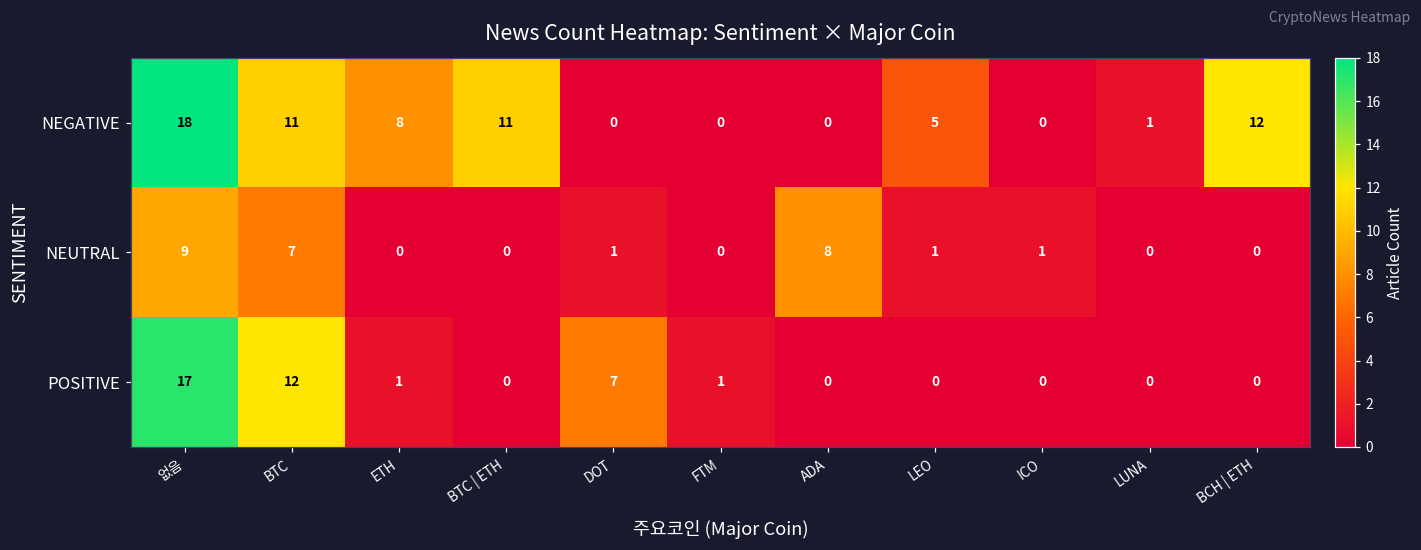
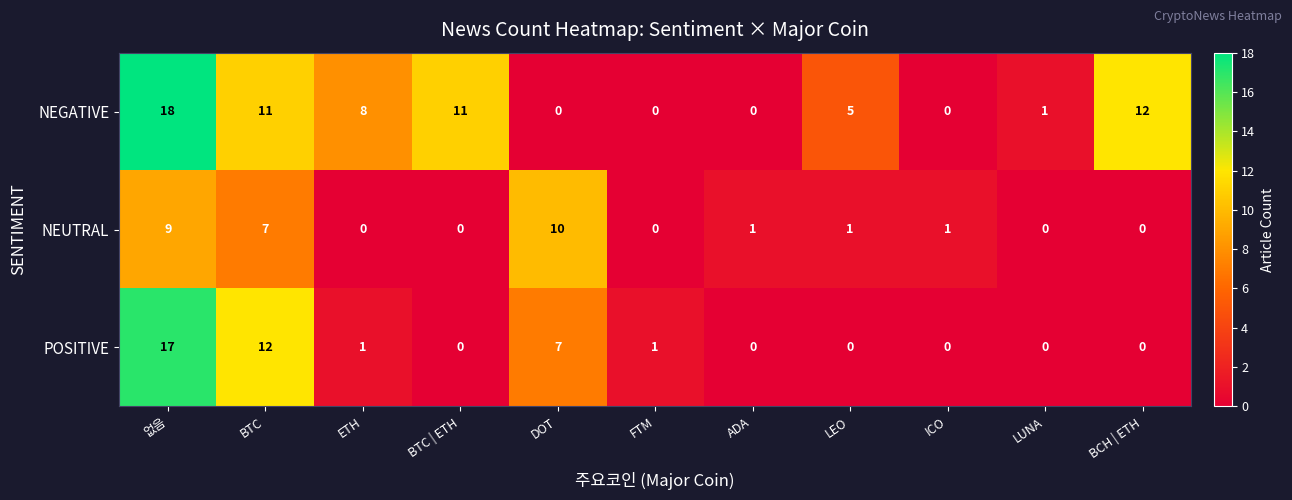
NEUTRAL, DOT: 1 -> 10
NEUTRAL, ADA: 8 -> 1
